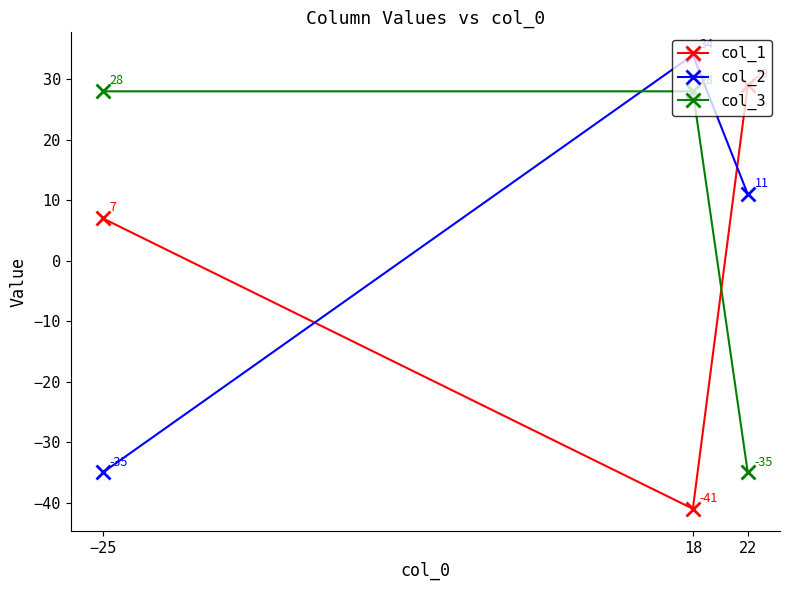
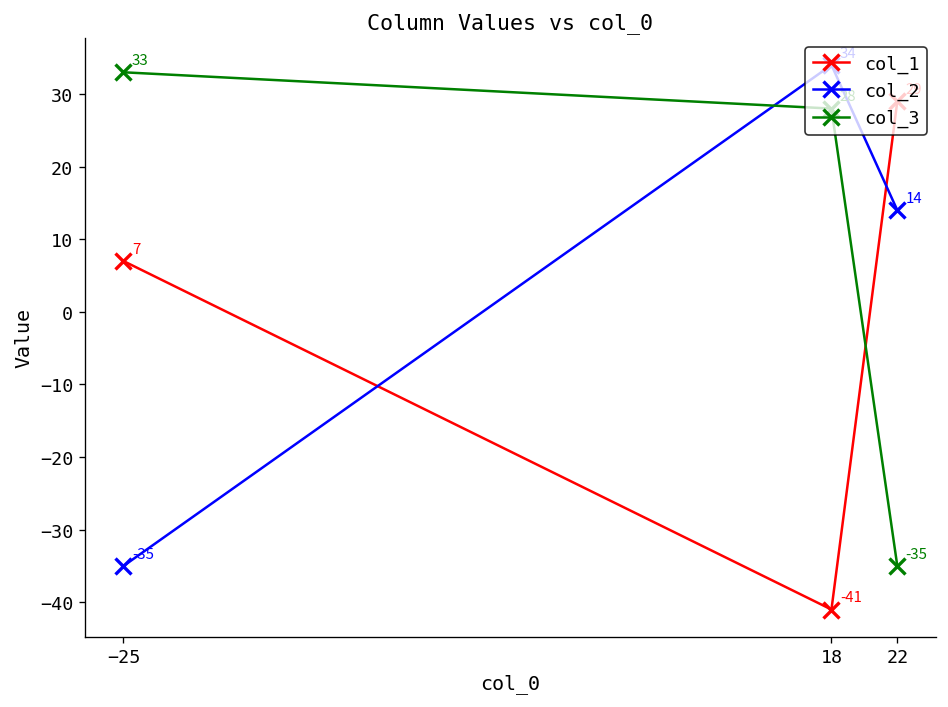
col_3, −25: 28 -> 33
col_2, 22: 11 -> 14
